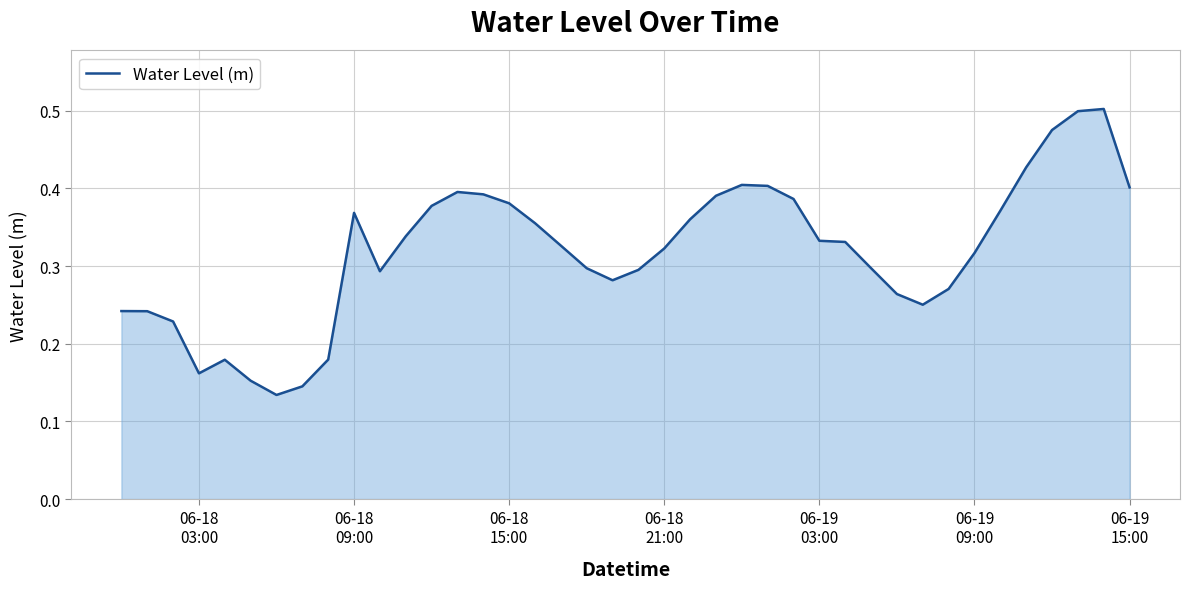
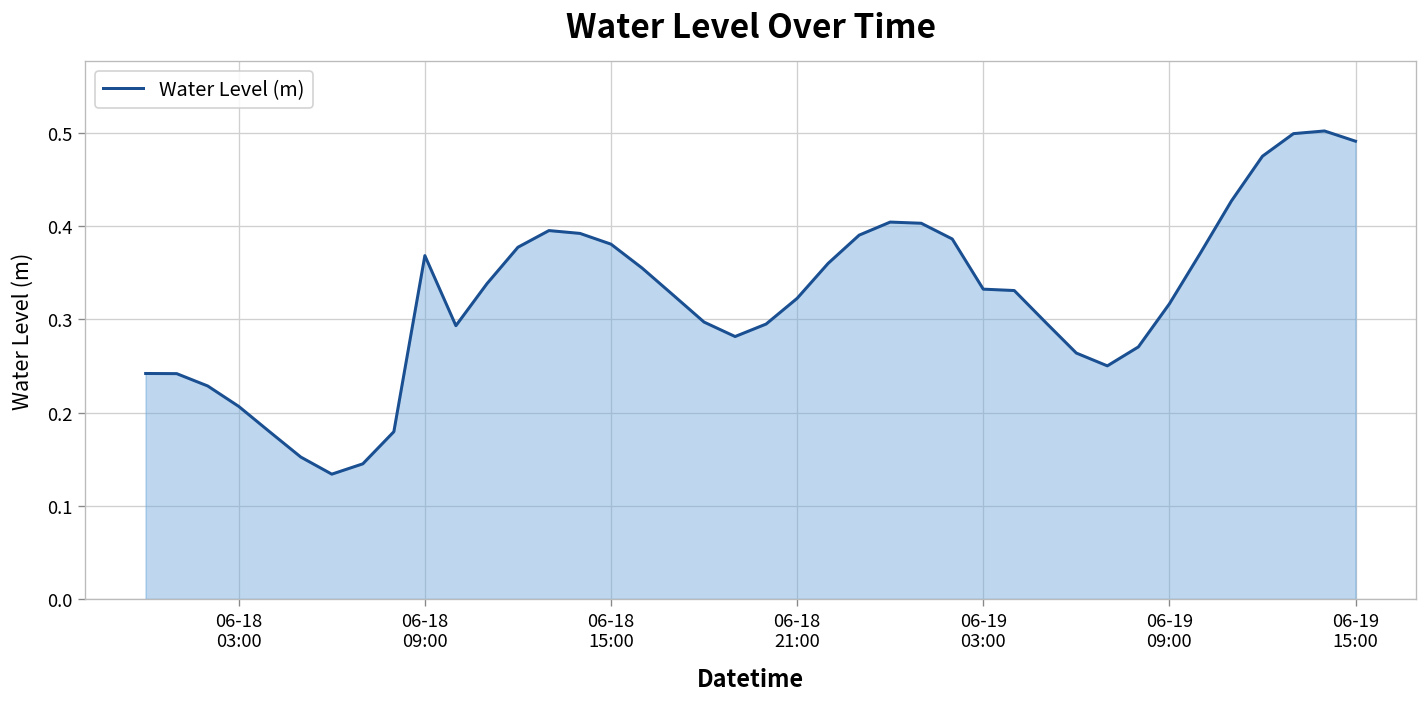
06-18 03:00: 0.16 -> 0.21
06-19 15:00: 0.40 -> 0.49
